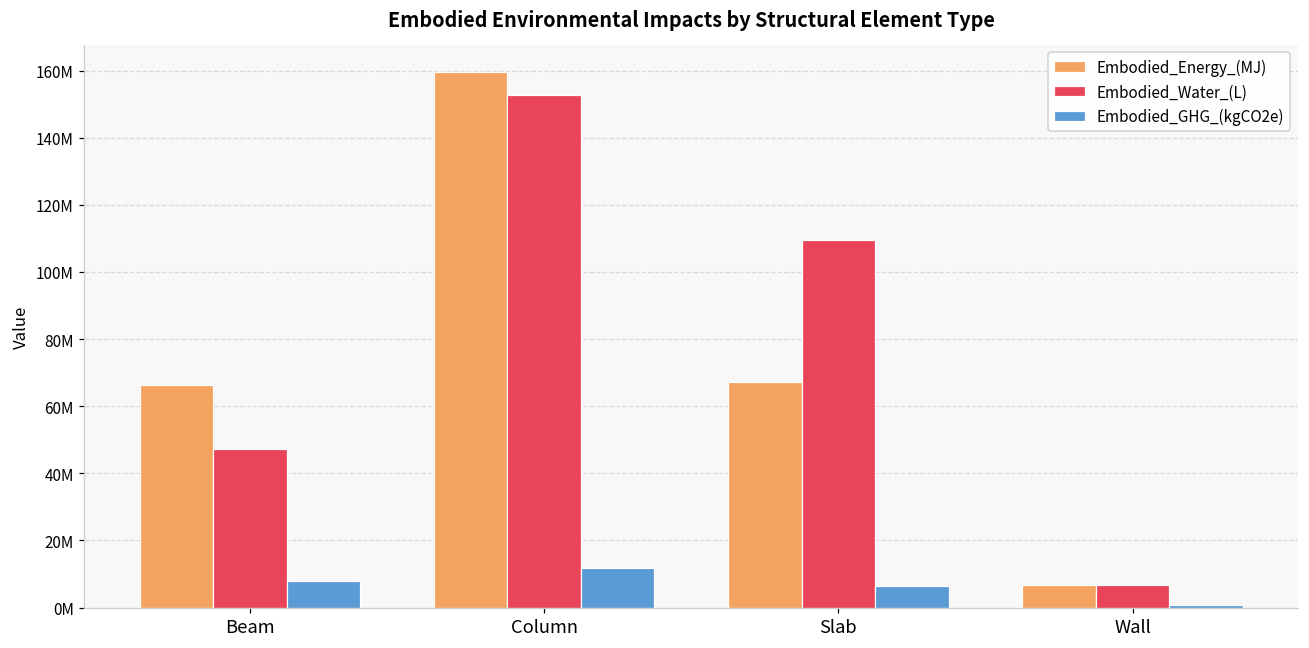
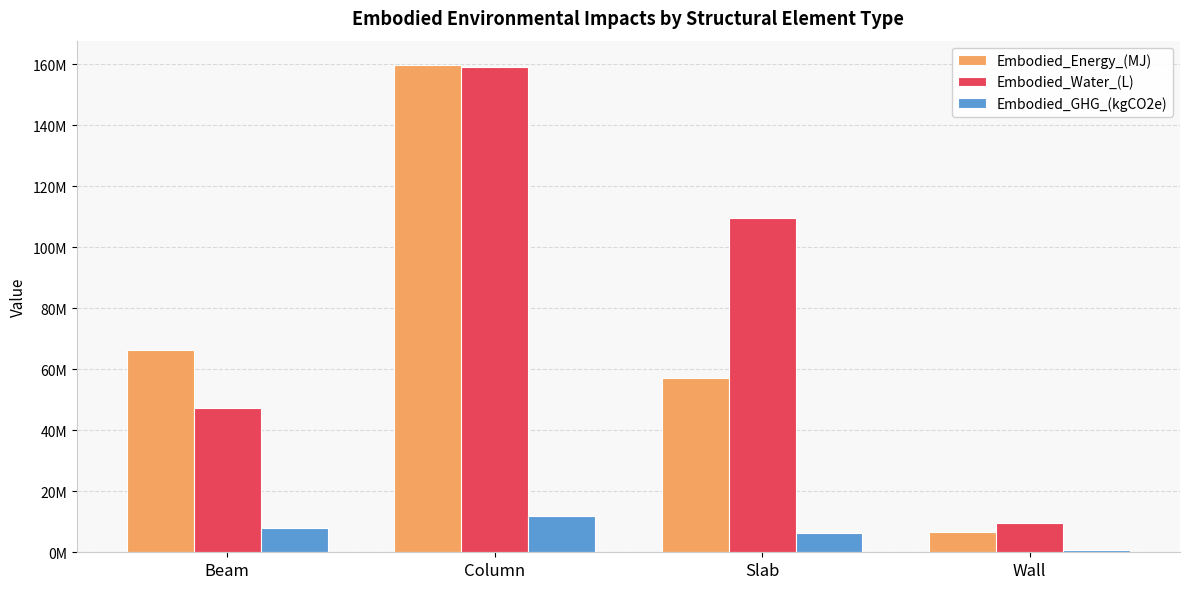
Embodied_Water_(L), Column: 153000000 -> 159000000
Embodied_Energy_(MJ), Slab: 67000000 -> 57000000
Embodied_Water_(L), Wall: 7000000 -> 10000000
